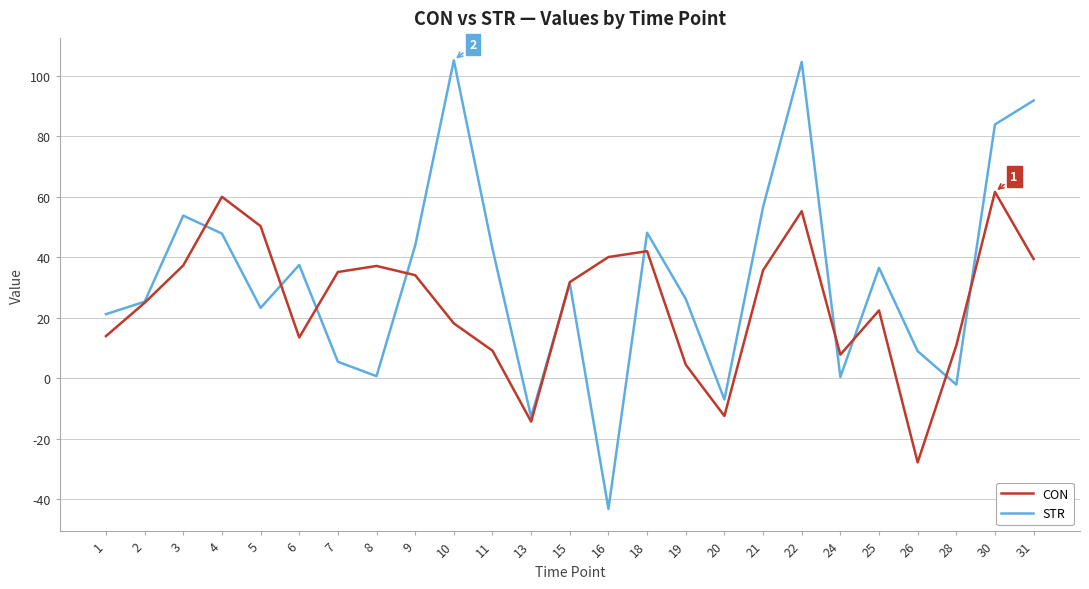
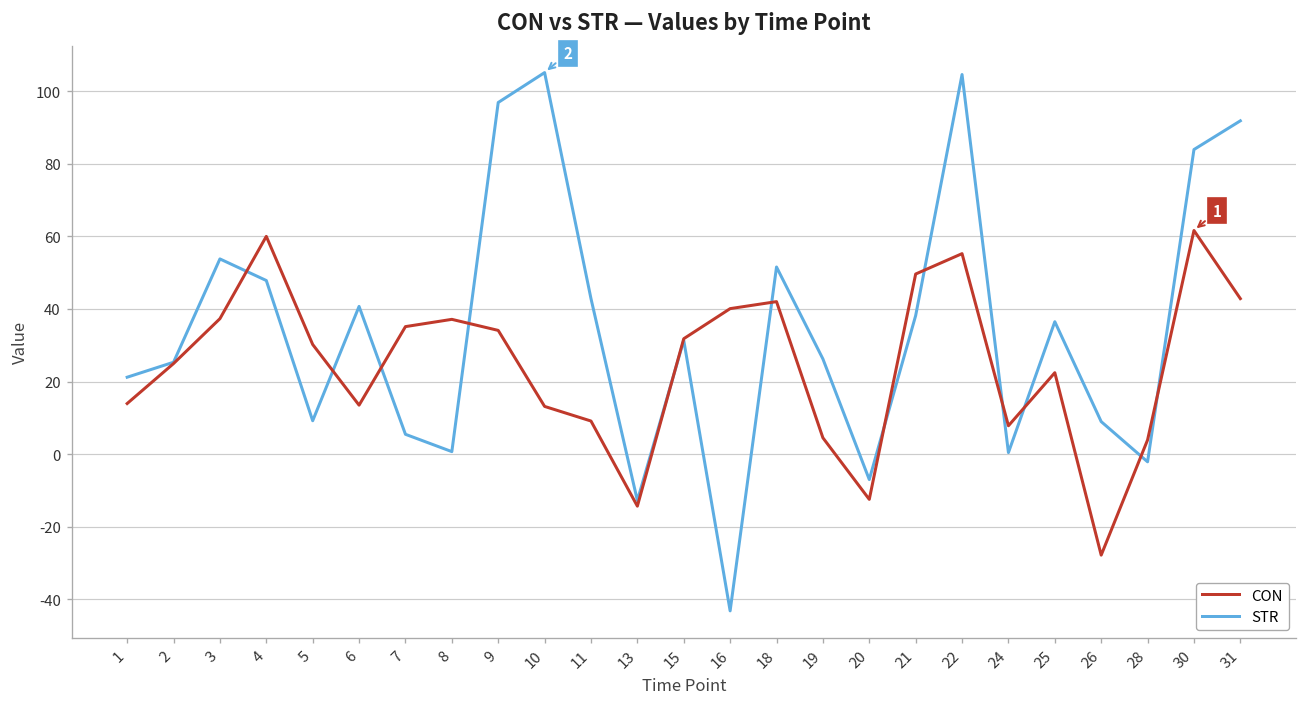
CON, 5: 50 -> 30
STR, 5: 23 -> 9
STR, 6: 37 -> 41
STR, 9: 44 -> 97
CON, 10: 18 -> 13
STR, 18: 48 -> 52
CON, 21: 36 -> 50
STR, 21: 57 -> 38
CON, 28: 11 -> 4
CON, 31: 39 -> 43
